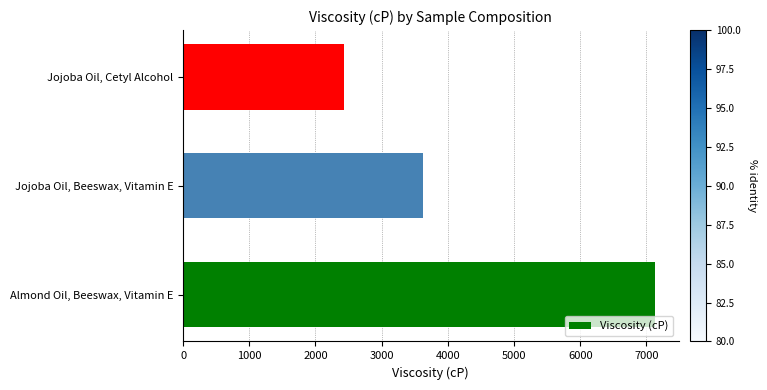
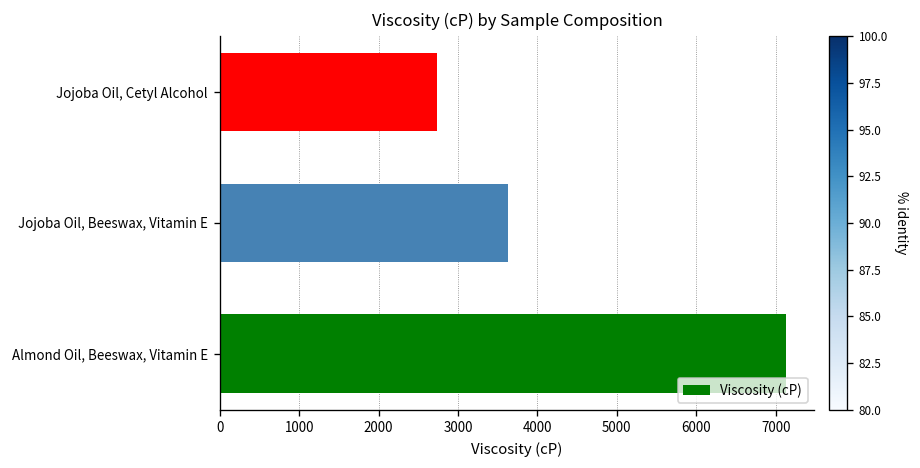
Jojoba Oil, Cetyl Alcohol: 2400 -> 2700
